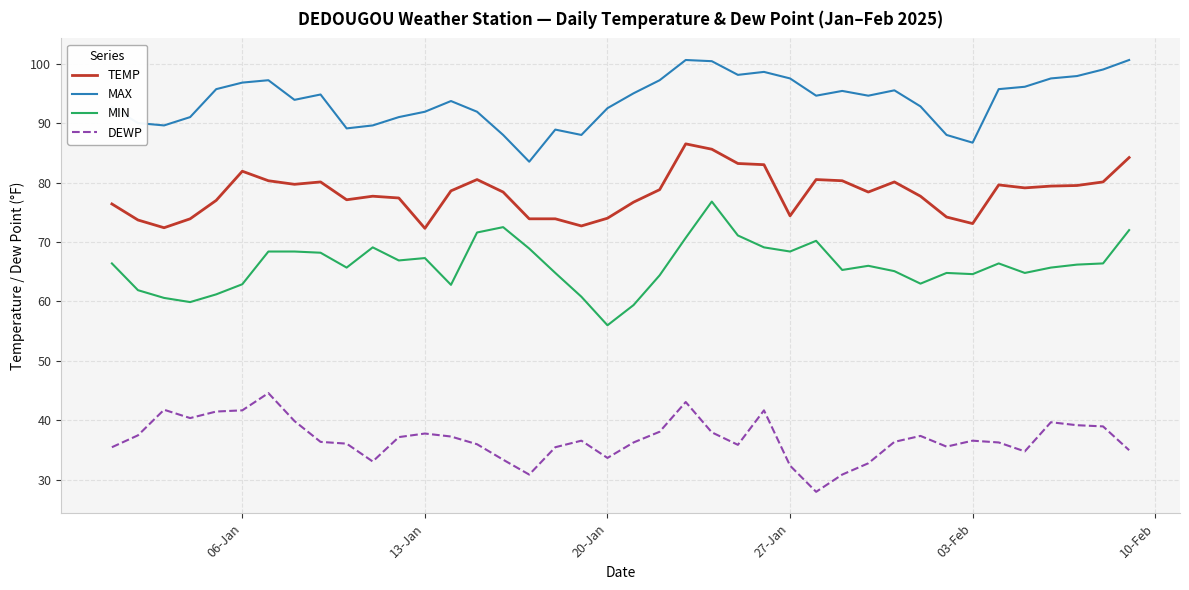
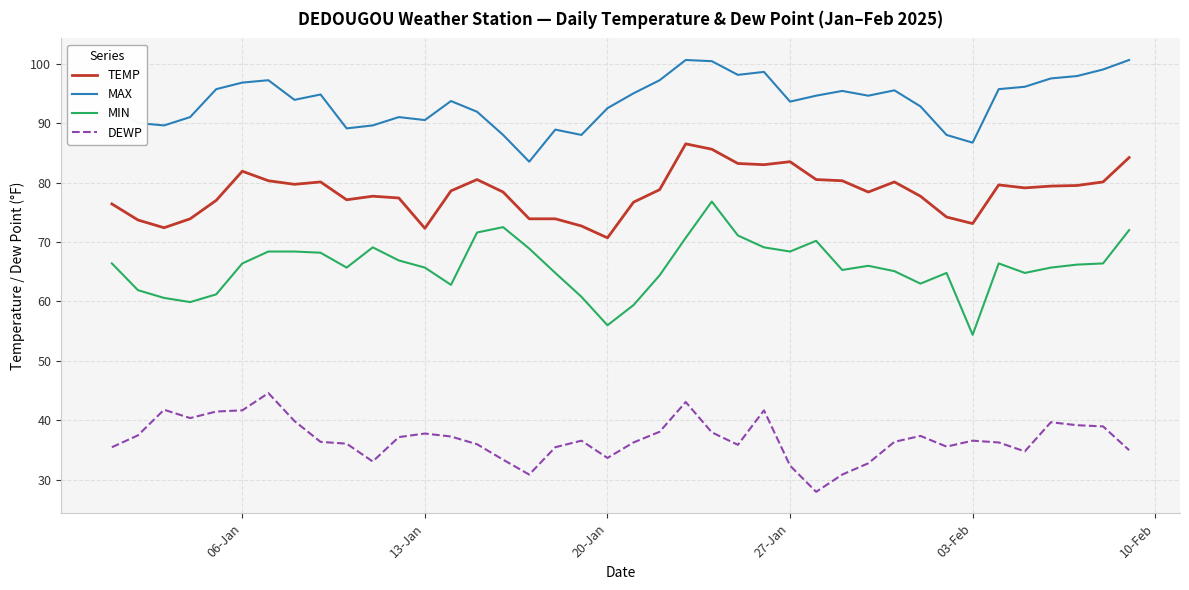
MIN, 06-Jan: 63 -> 66
MAX, 13-Jan: 92 -> 91
MIN, 13-Jan: 67 -> 66
TEMP, 20-Jan: 74 -> 71
TEMP, 27-Jan: 74 -> 84
MAX, 27-Jan: 98 -> 94
MIN, 03-Feb: 65 -> 54
